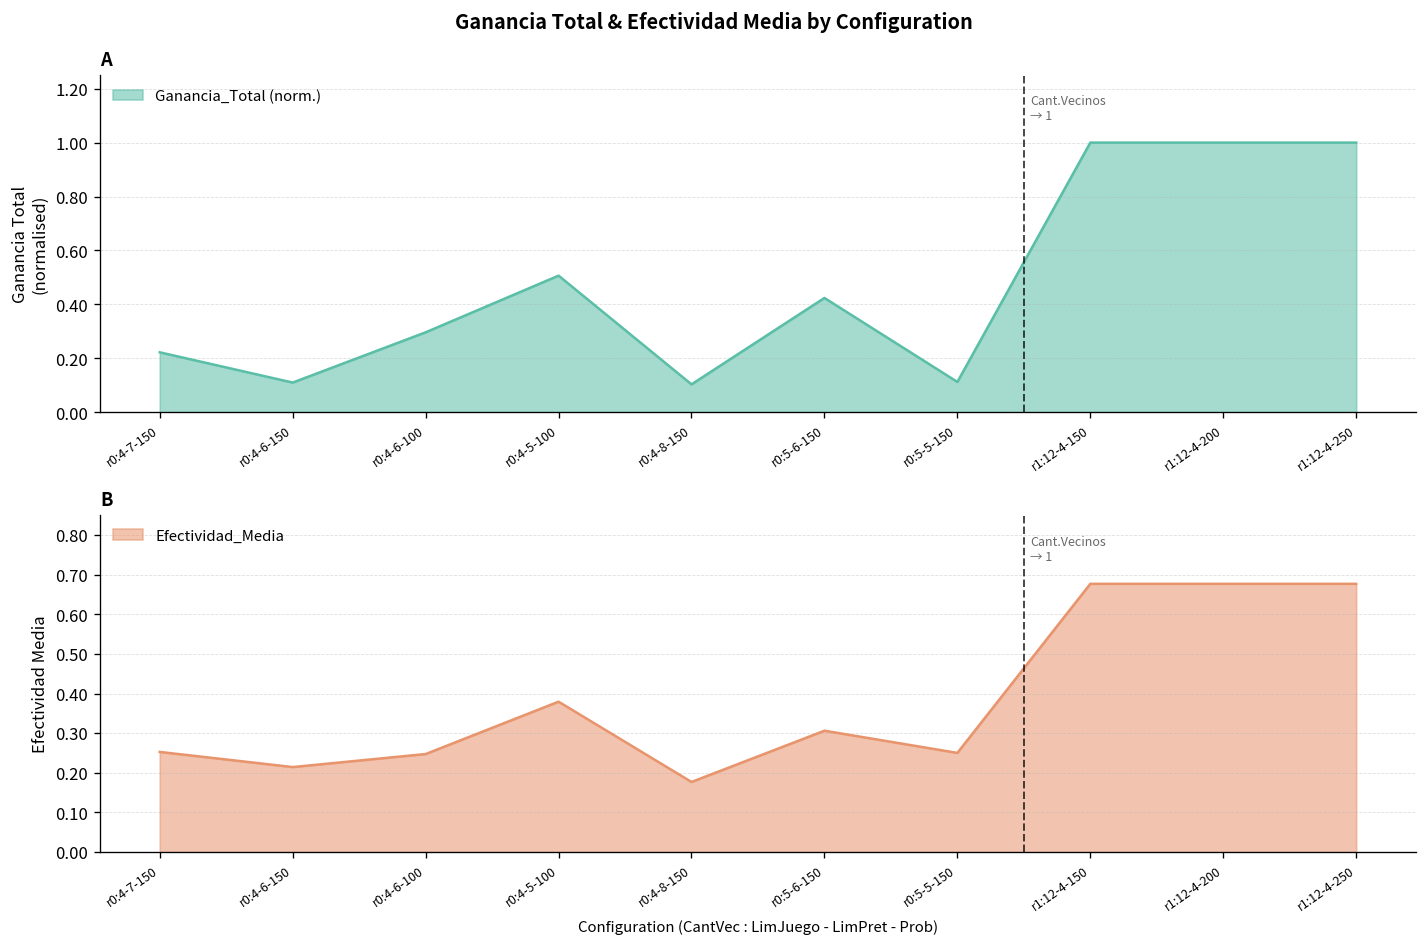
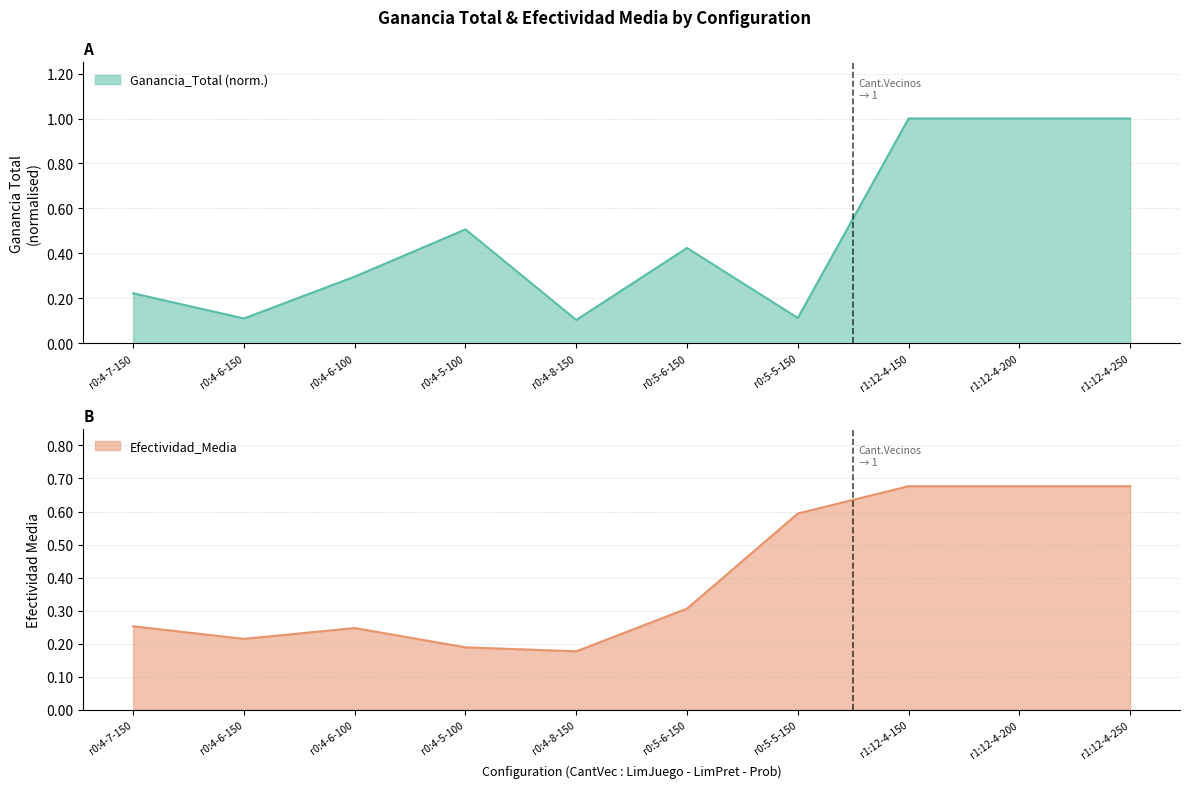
B, r0:4-5-100: 0.38 -> 0.19
B, r0:5-5-150: 0.25 -> 0.59
